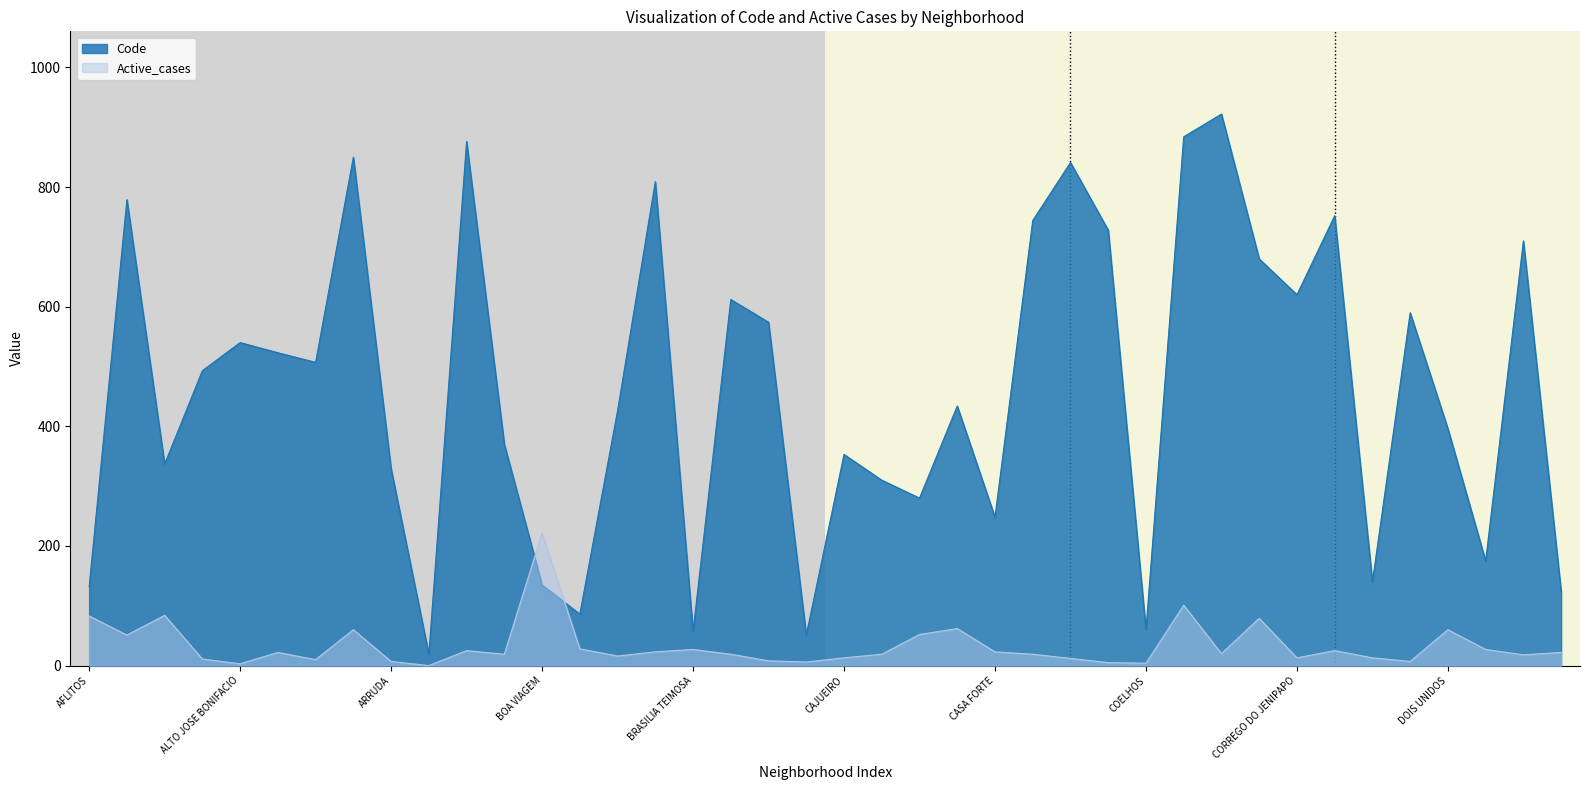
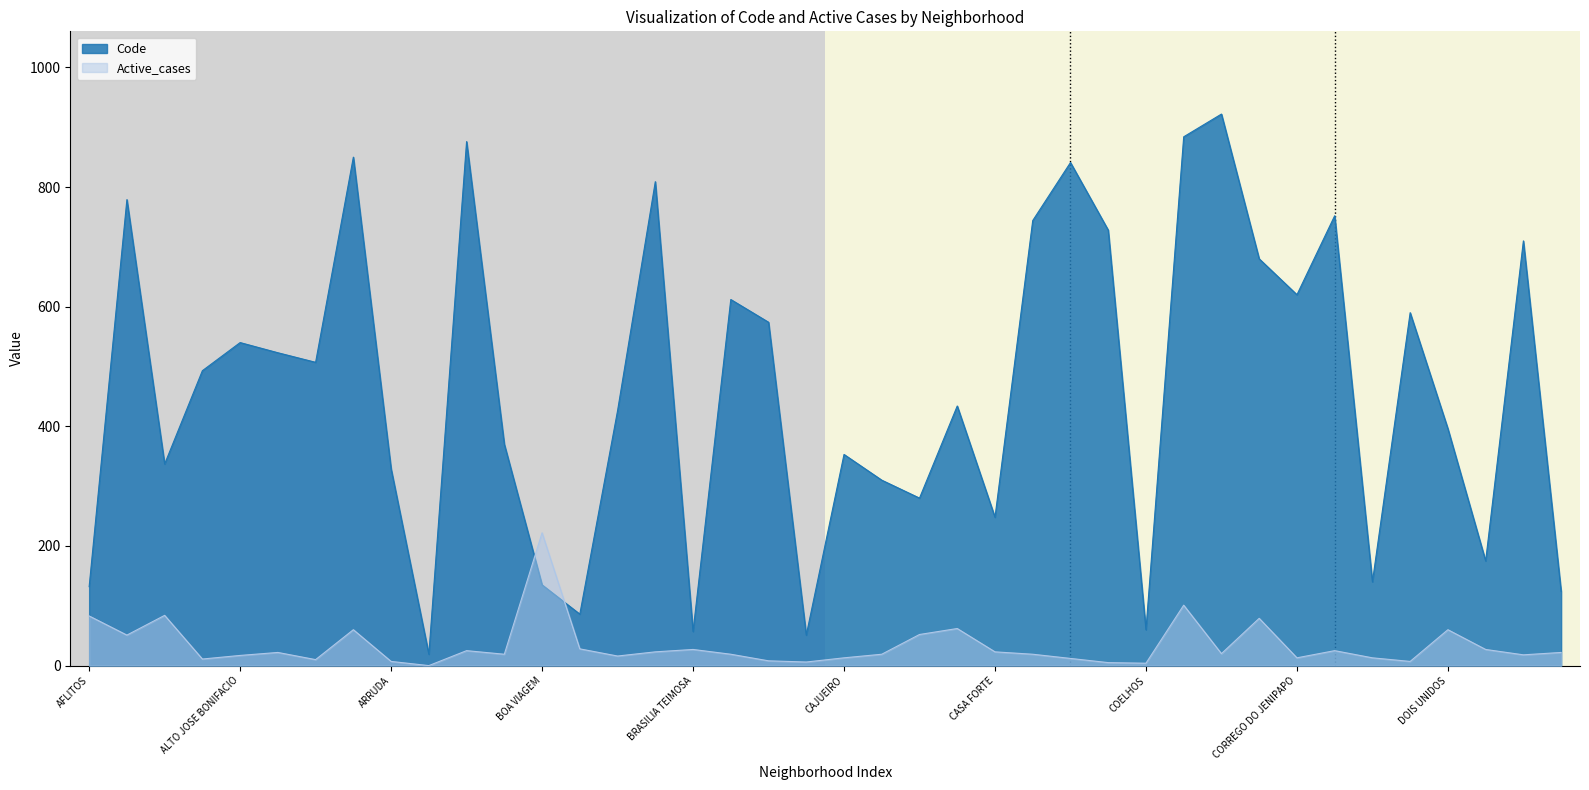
Active_cases, ALTO JOSE BONIFACIO: 0 -> 20
